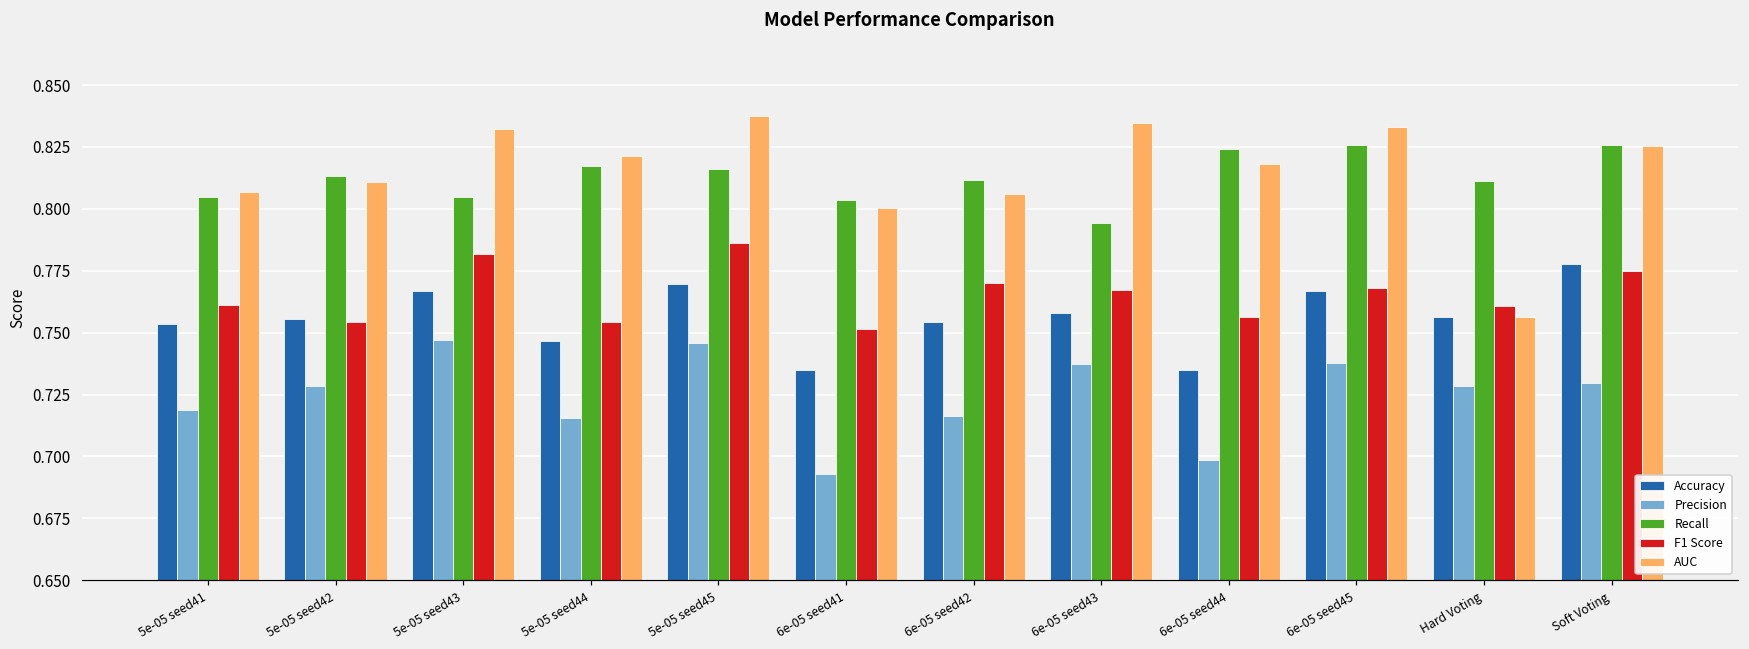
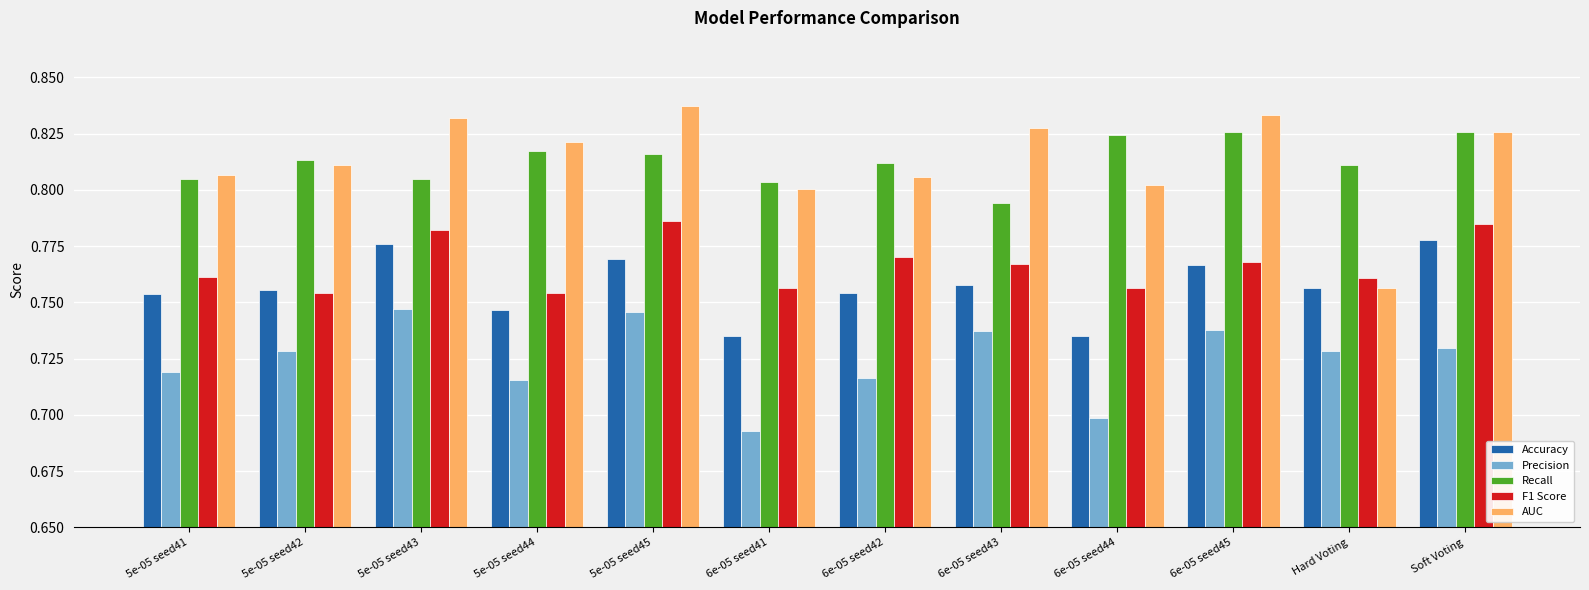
Accuracy, 5e-05 seed43: 0.767 -> 0.776
F1 Score, 6e-05 seed41: 0.752 -> 0.757
AUC, 6e-05 seed43: 0.835 -> 0.827
AUC, 6e-05 seed44: 0.818 -> 0.802
F1 Score, Soft Voting: 0.775 -> 0.785
